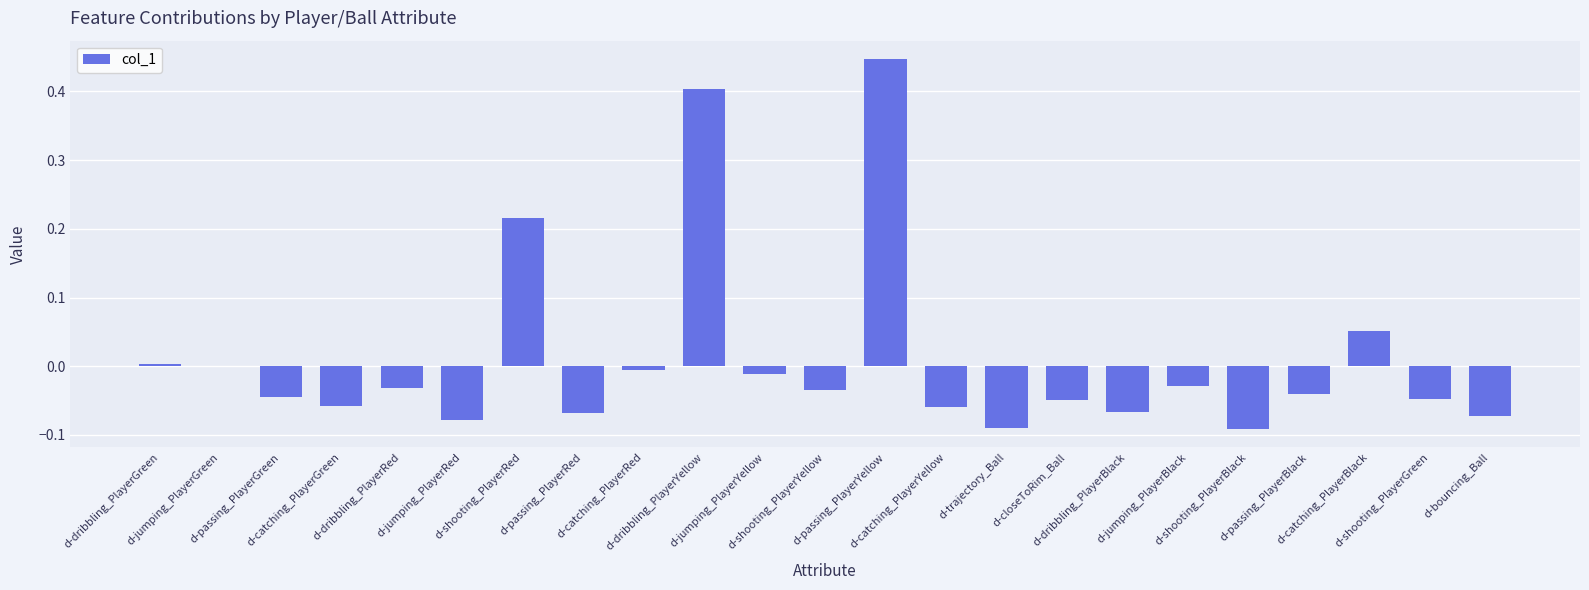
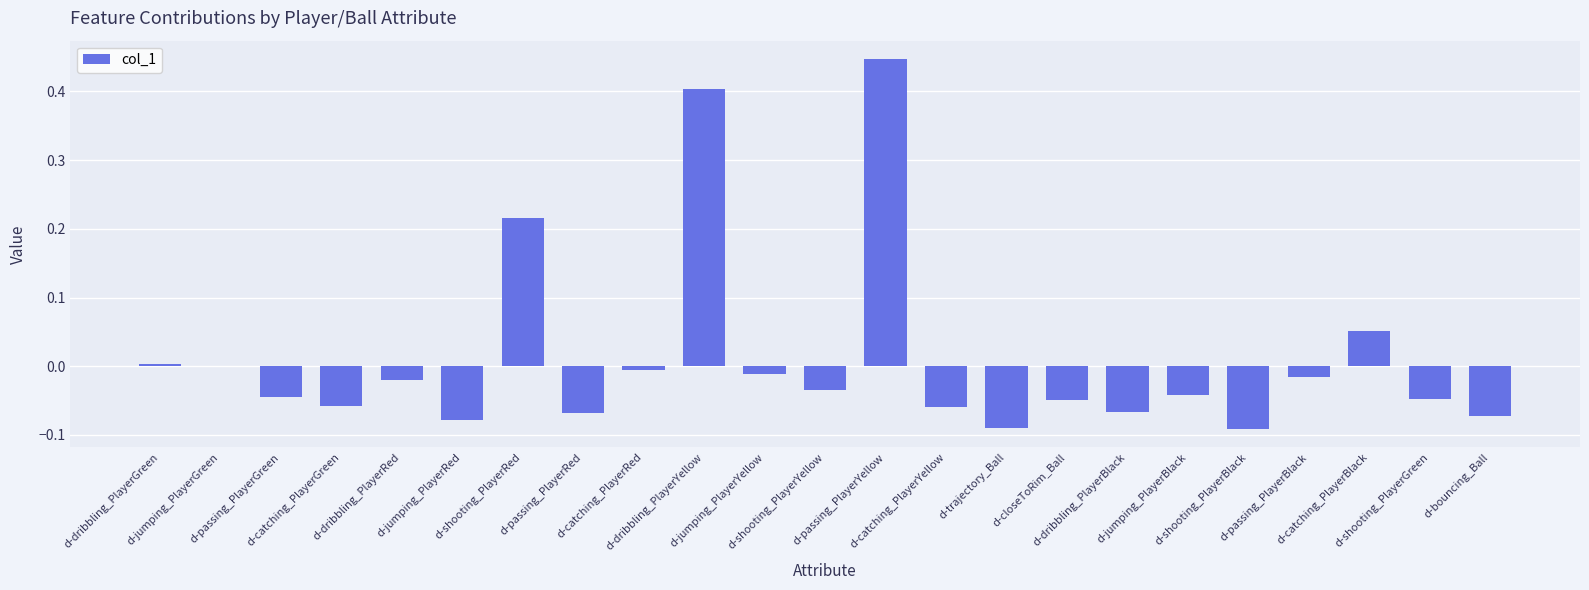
d-dribbling_PlayerRed: -0.03 -> -0.02
d-jumping_PlayerBlack: -0.03 -> -0.04
d-passing_PlayerBlack: -0.04 -> -0.02
